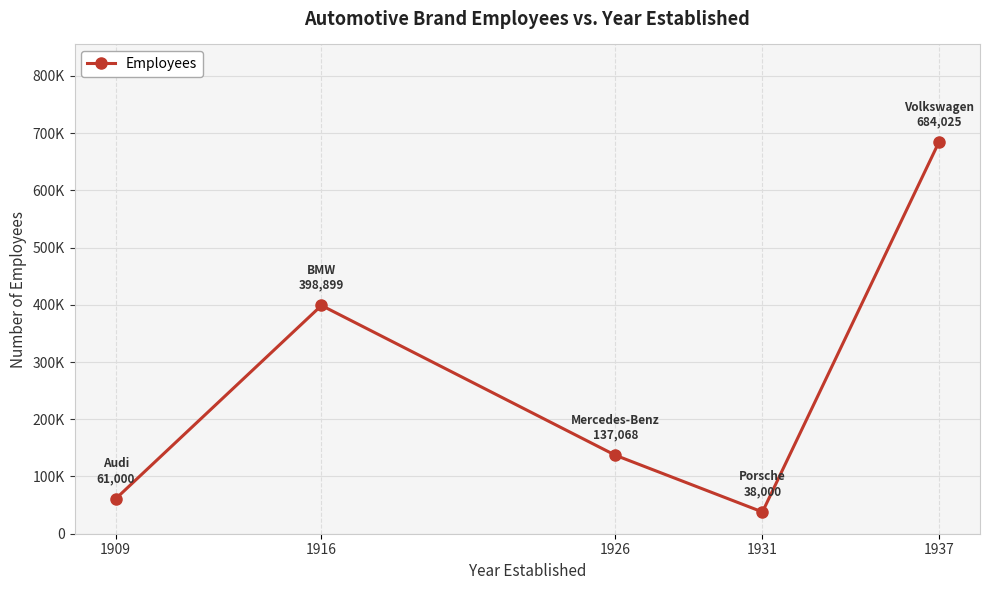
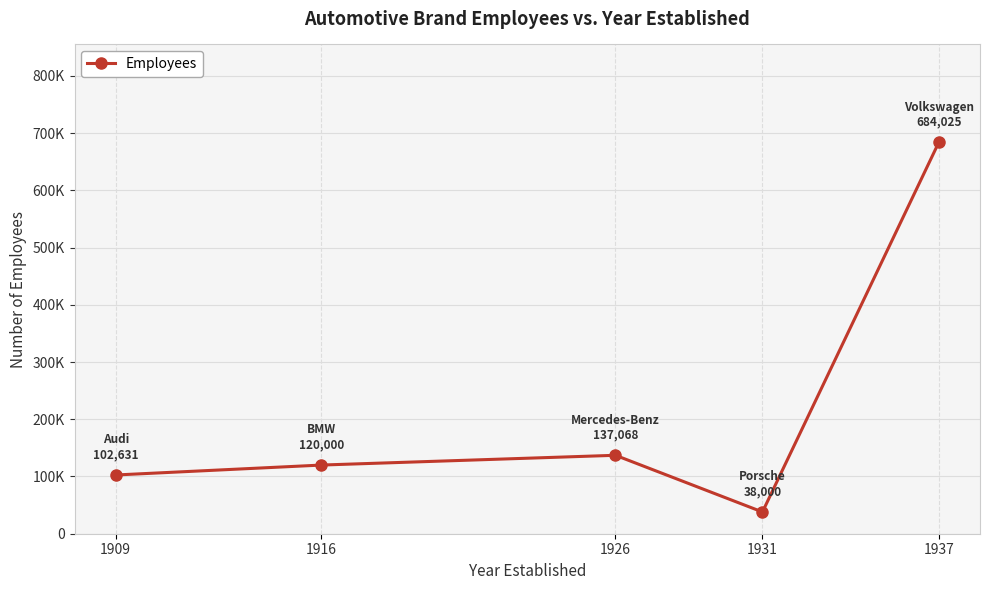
1909: 61,000 -> 102,631
1916: 398,899 -> 120,000
